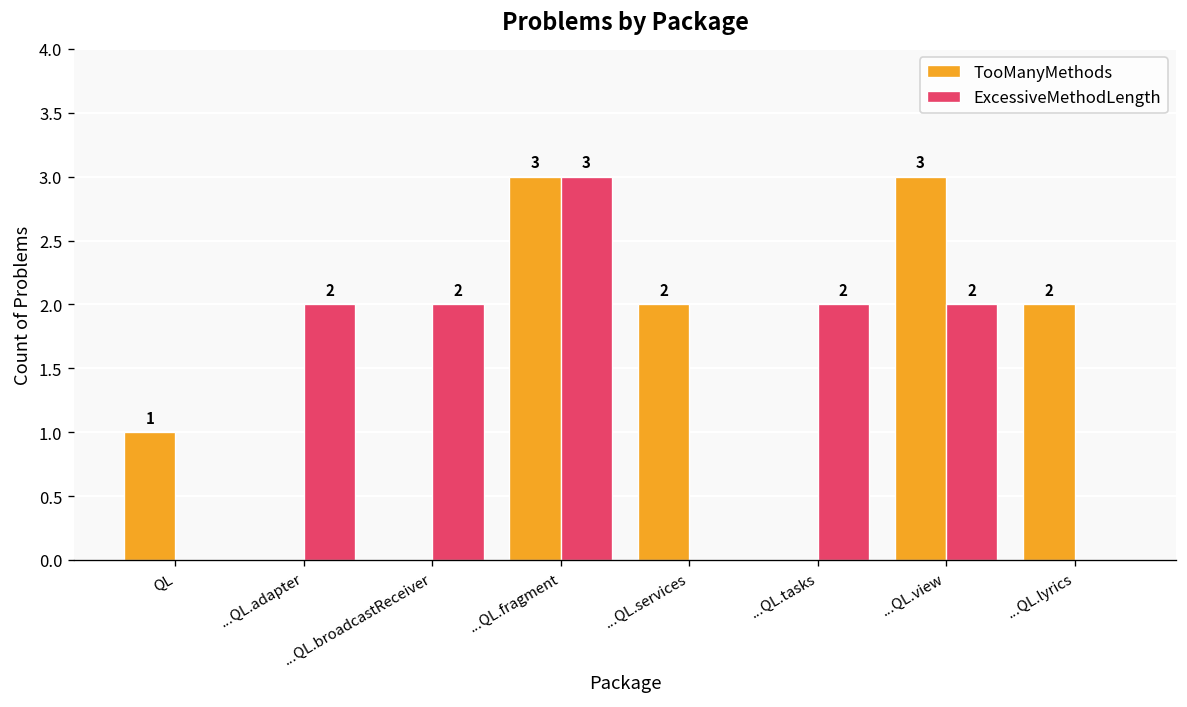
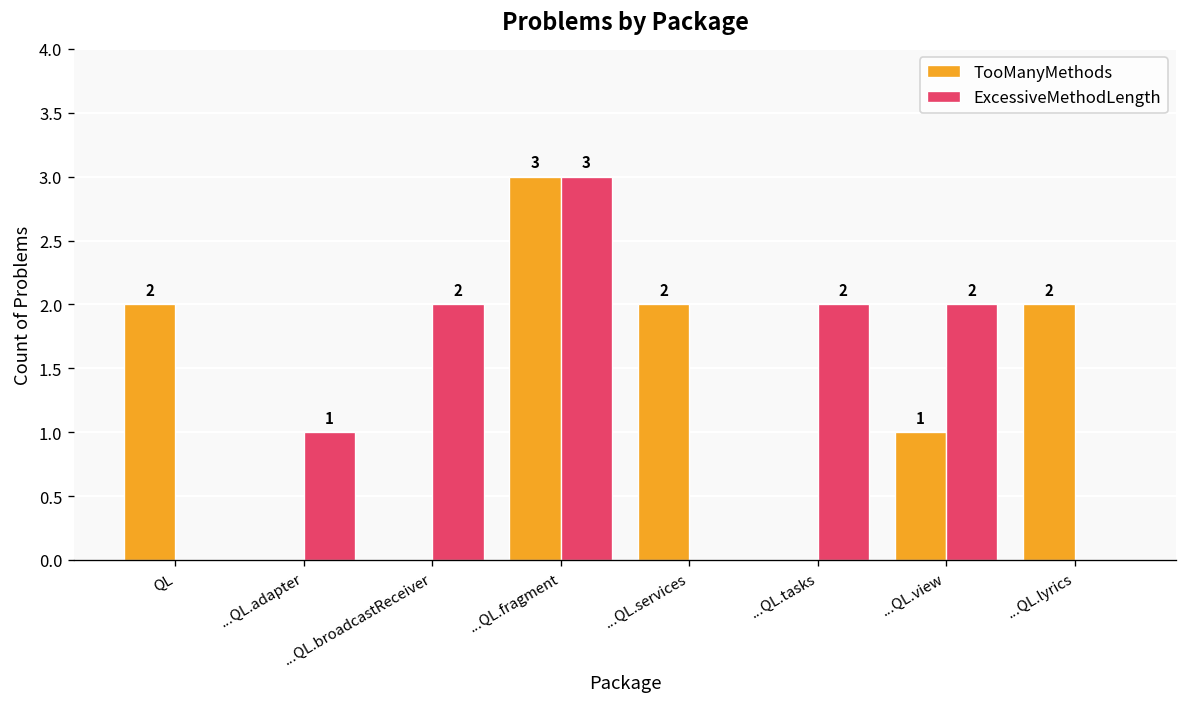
TooManyMethods, QL: 1 -> 2
ExcessiveMethodLength, ...QL.adapter: 2 -> 1
TooManyMethods, ...QL.view: 3 -> 1
